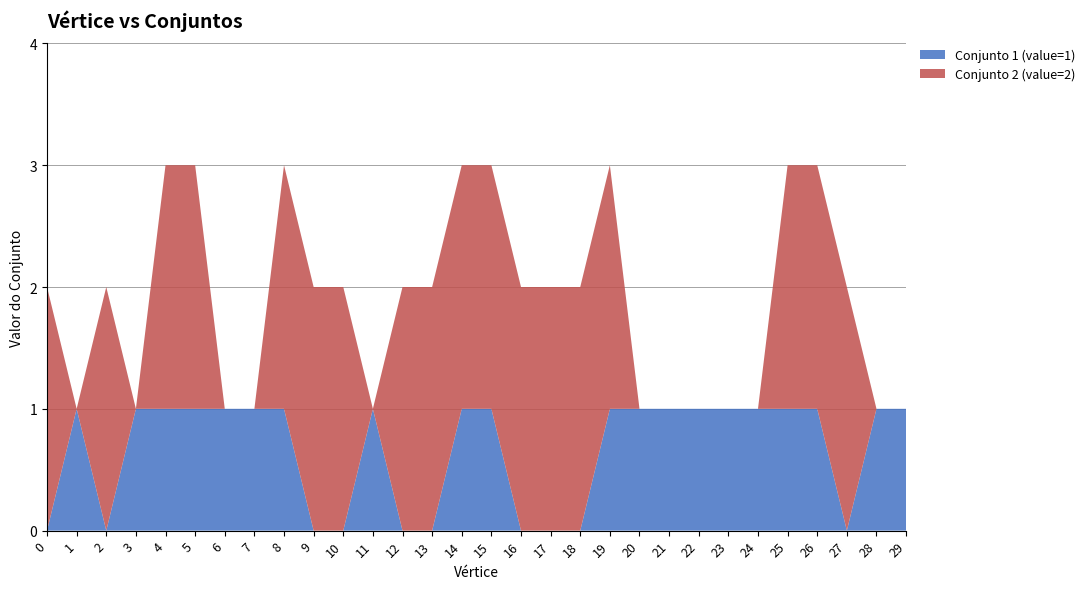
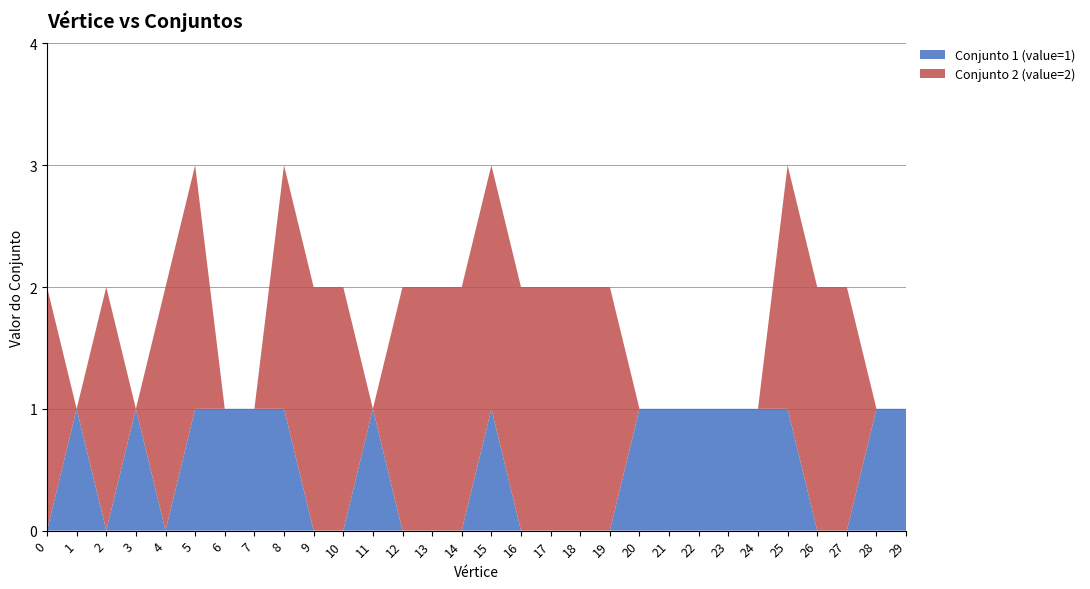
Conjunto 1 (value=1), 4: 1 -> 0
Conjunto 1 (value=1), 14: 1 -> 0
Conjunto 1 (value=1), 19: 1 -> 0
Conjunto 1 (value=1), 26: 1 -> 0
